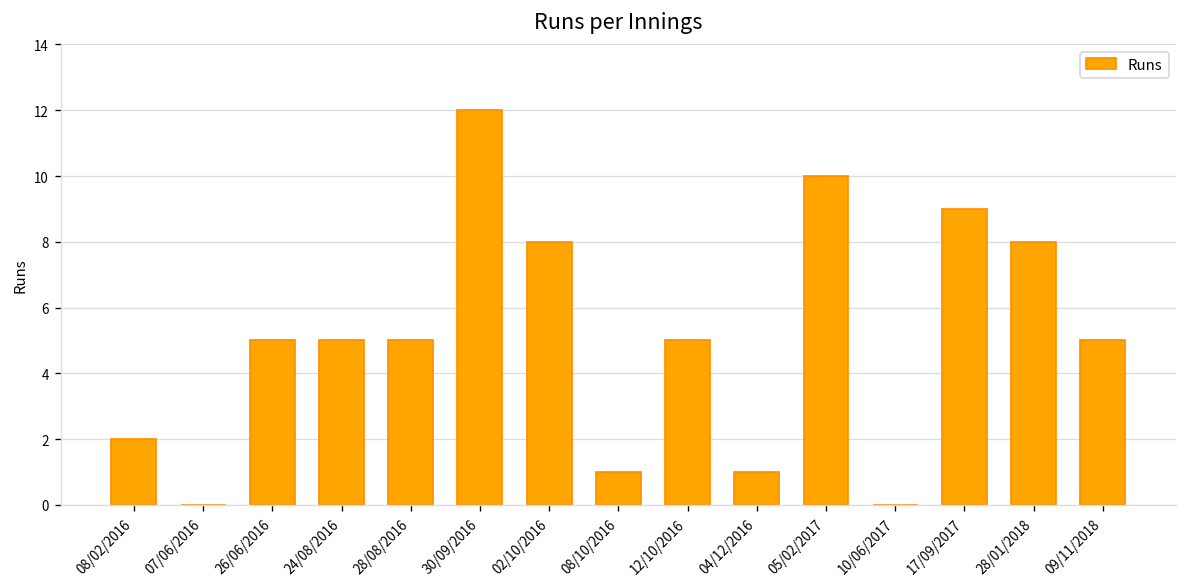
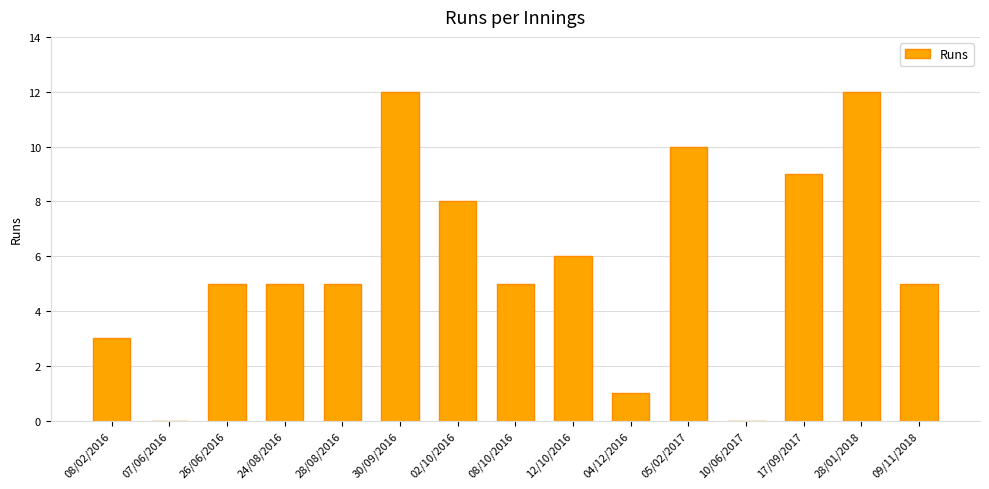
08/02/2016: 2 -> 3
08/10/2016: 1 -> 5
12/10/2016: 5 -> 6
28/01/2018: 8 -> 12
